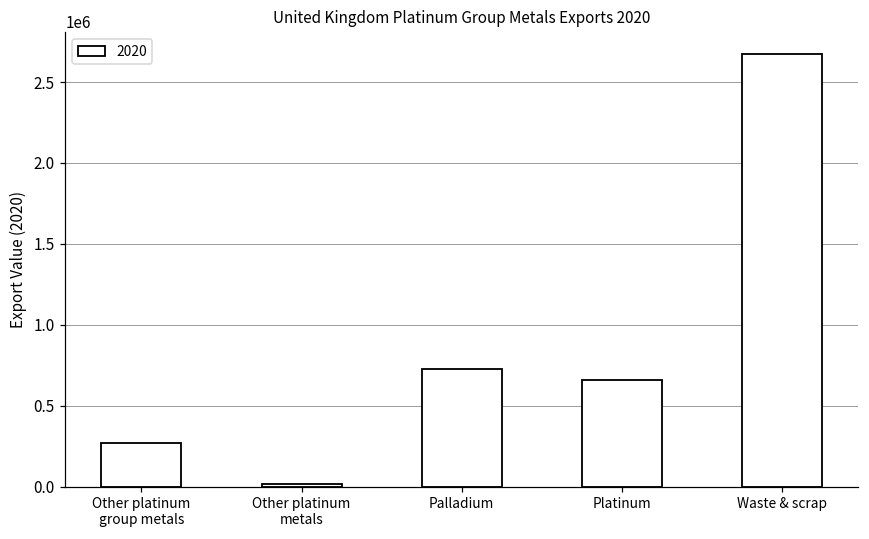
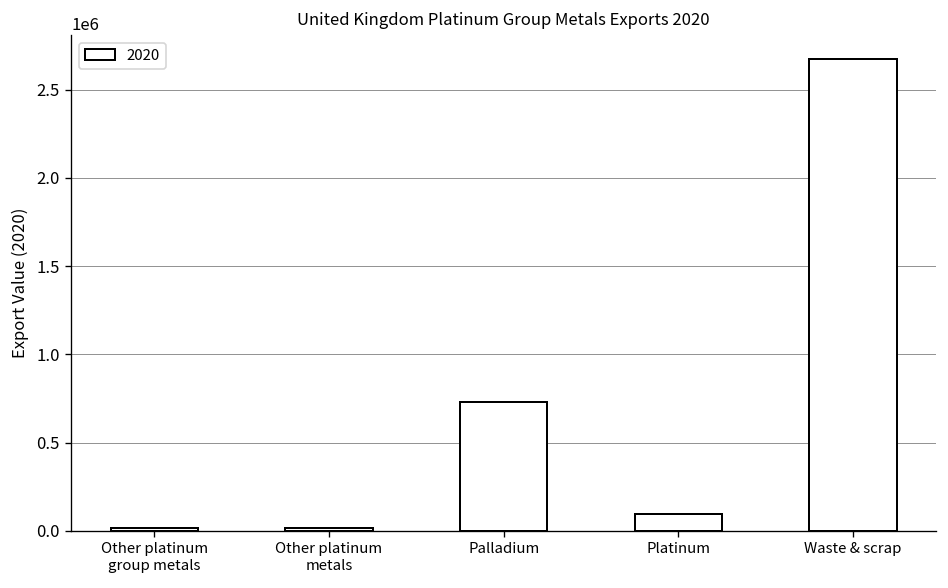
Other platinum group metals: 270000 -> 20000
Platinum: 660000 -> 100000
